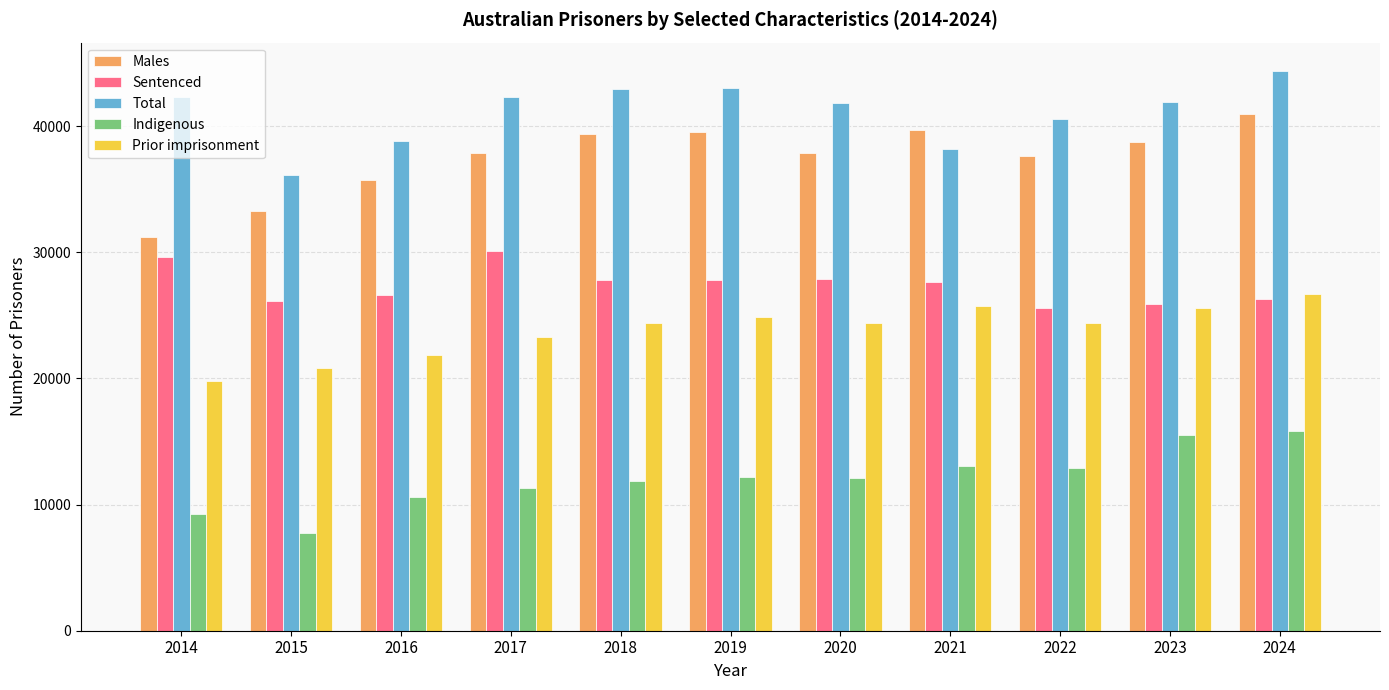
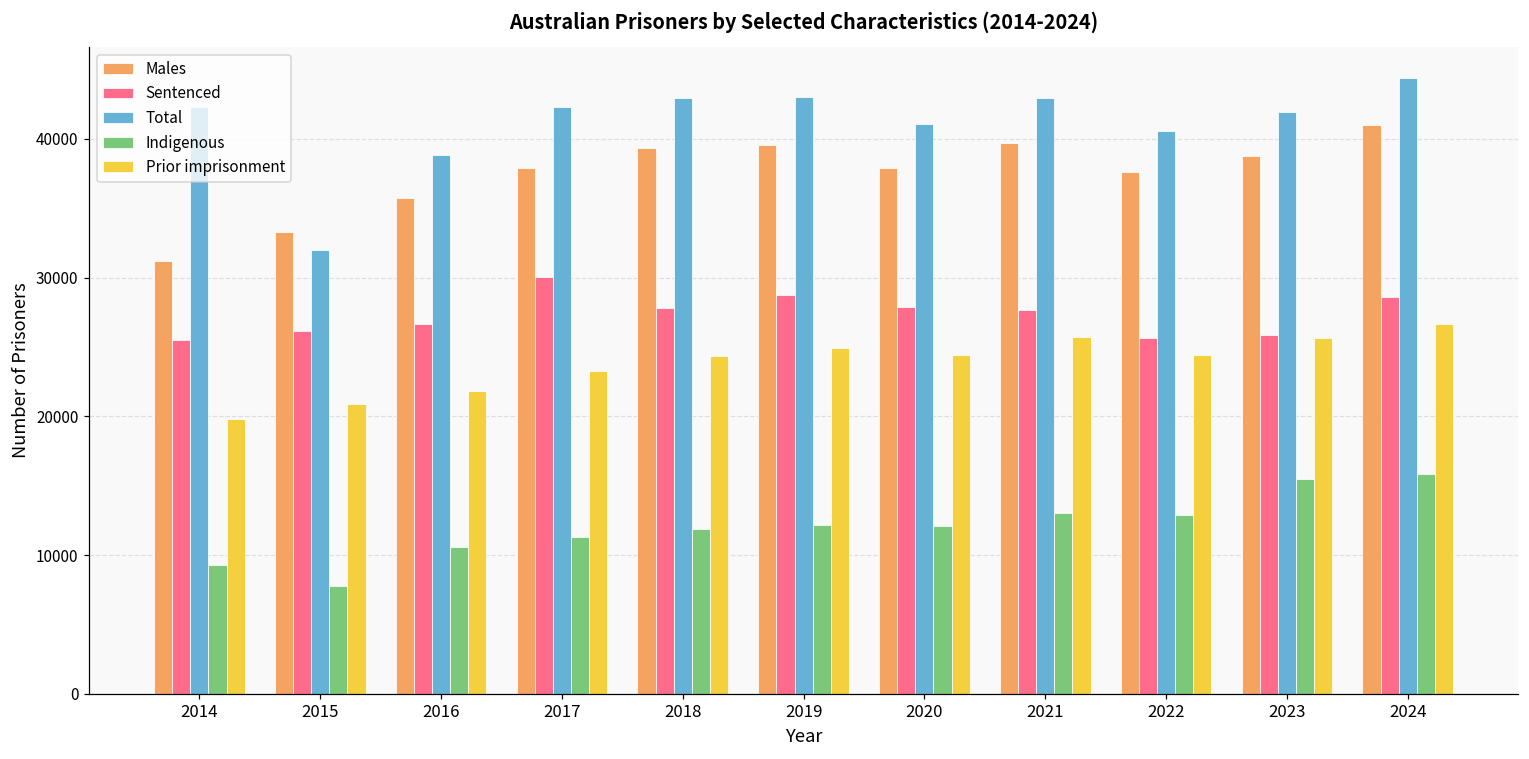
Sentenced, 2014: 29600 -> 25500
Total, 2015: 36100 -> 32000
Sentenced, 2019: 27800 -> 28700
Total, 2020: 41800 -> 41100
Total, 2021: 38200 -> 43000
Sentenced, 2024: 26300 -> 28600
